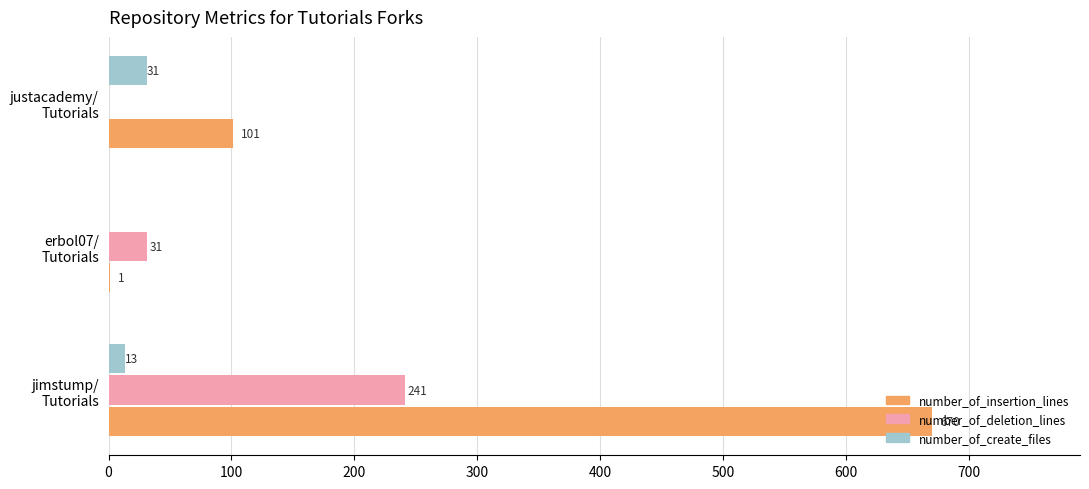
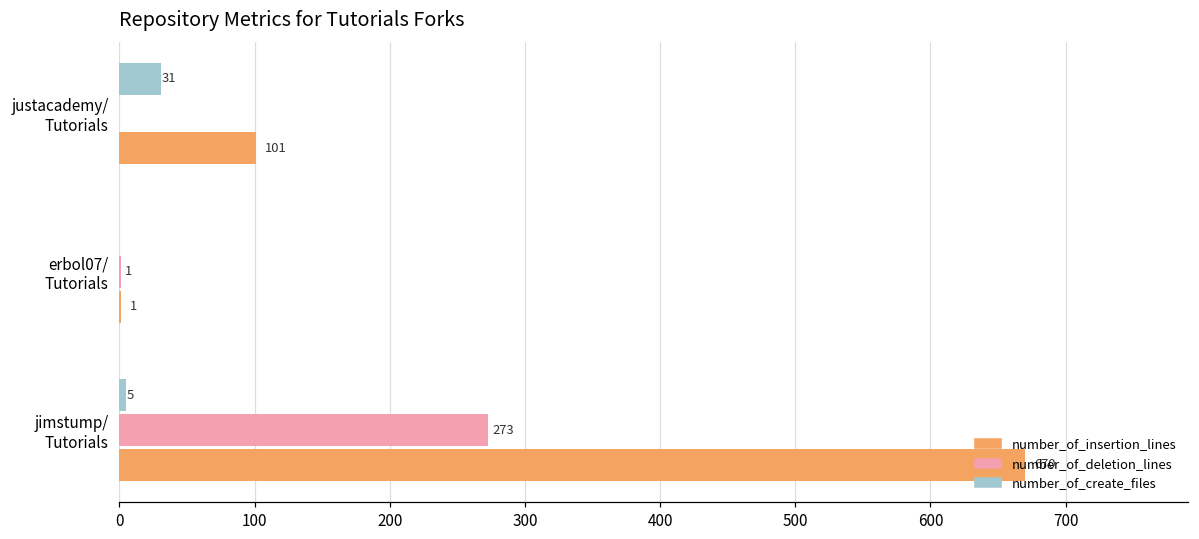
number_of_deletion_lines, erbol07/ Tutorials: 31 -> 1
number_of_create_files, jimstump/ Tutorials: 13 -> 5
number_of_deletion_lines, jimstump/ Tutorials: 241 -> 273
